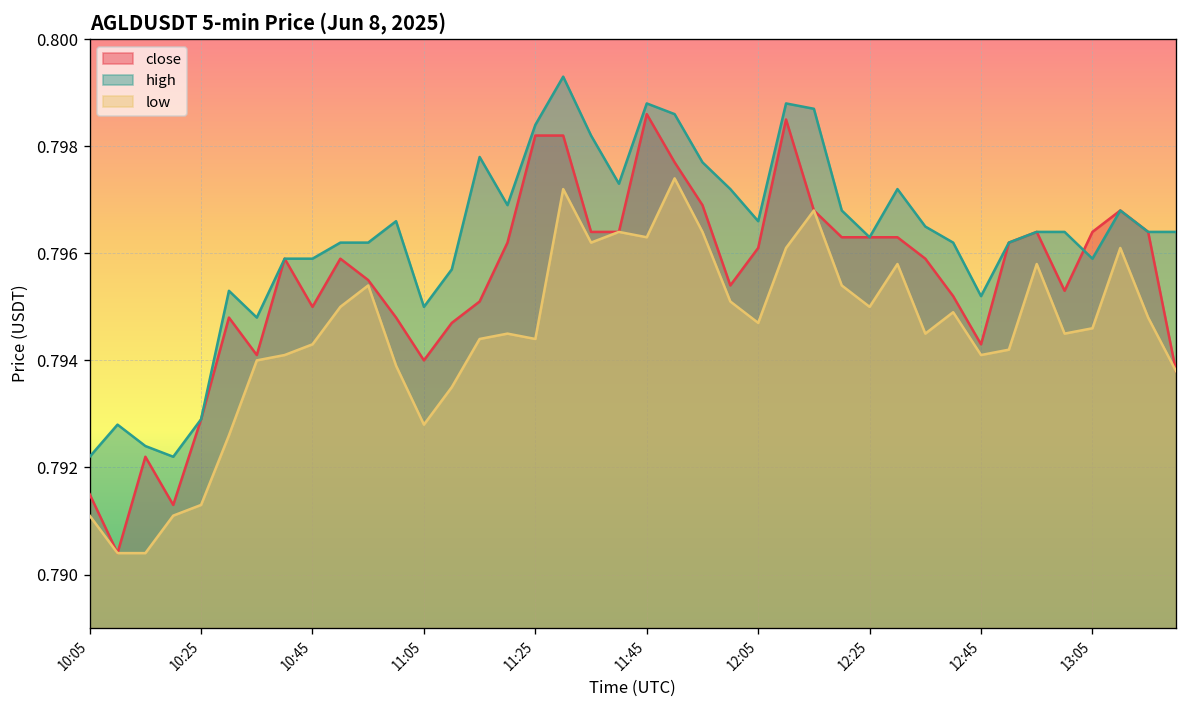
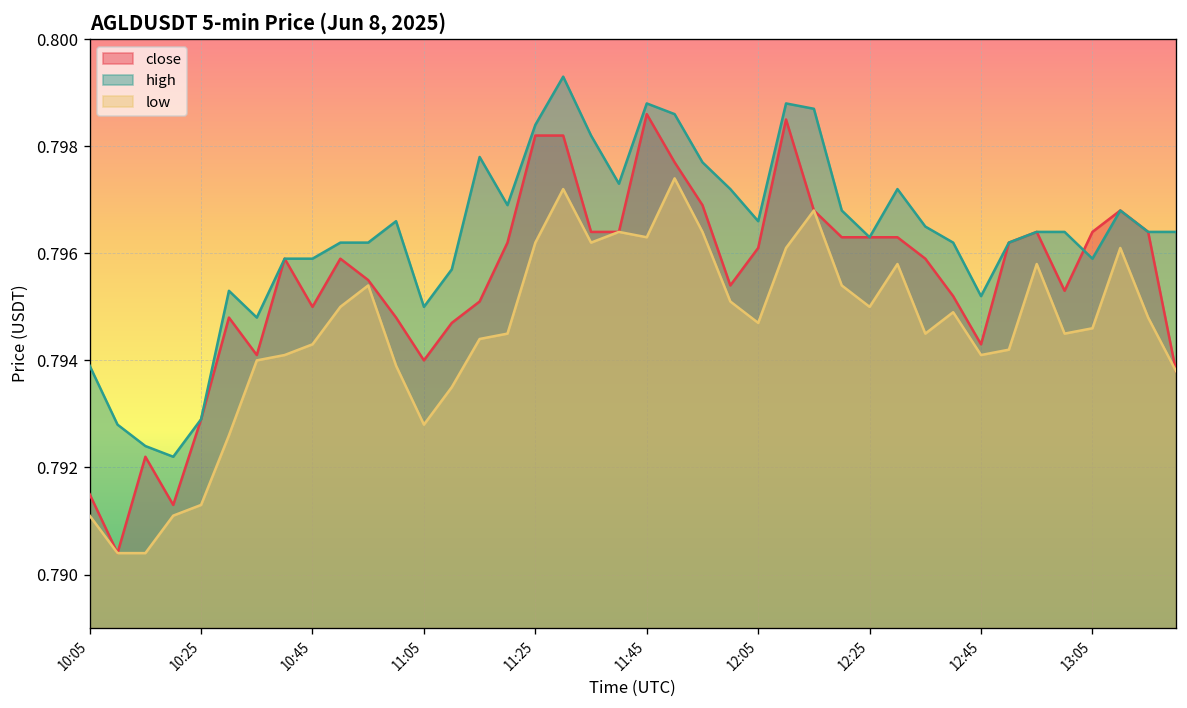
high, 10:05: 0.7922 -> 0.7939
low, 11:25: 0.7944 -> 0.7962
